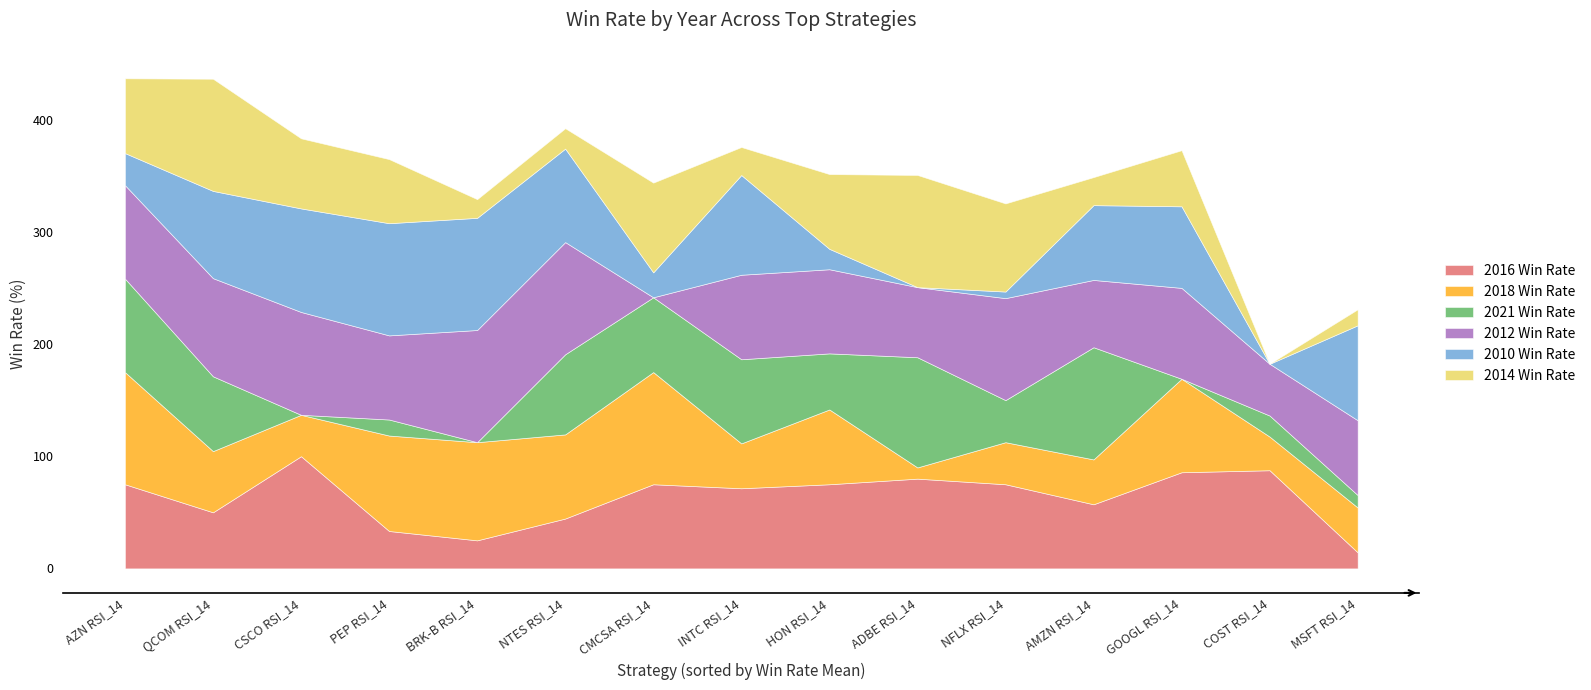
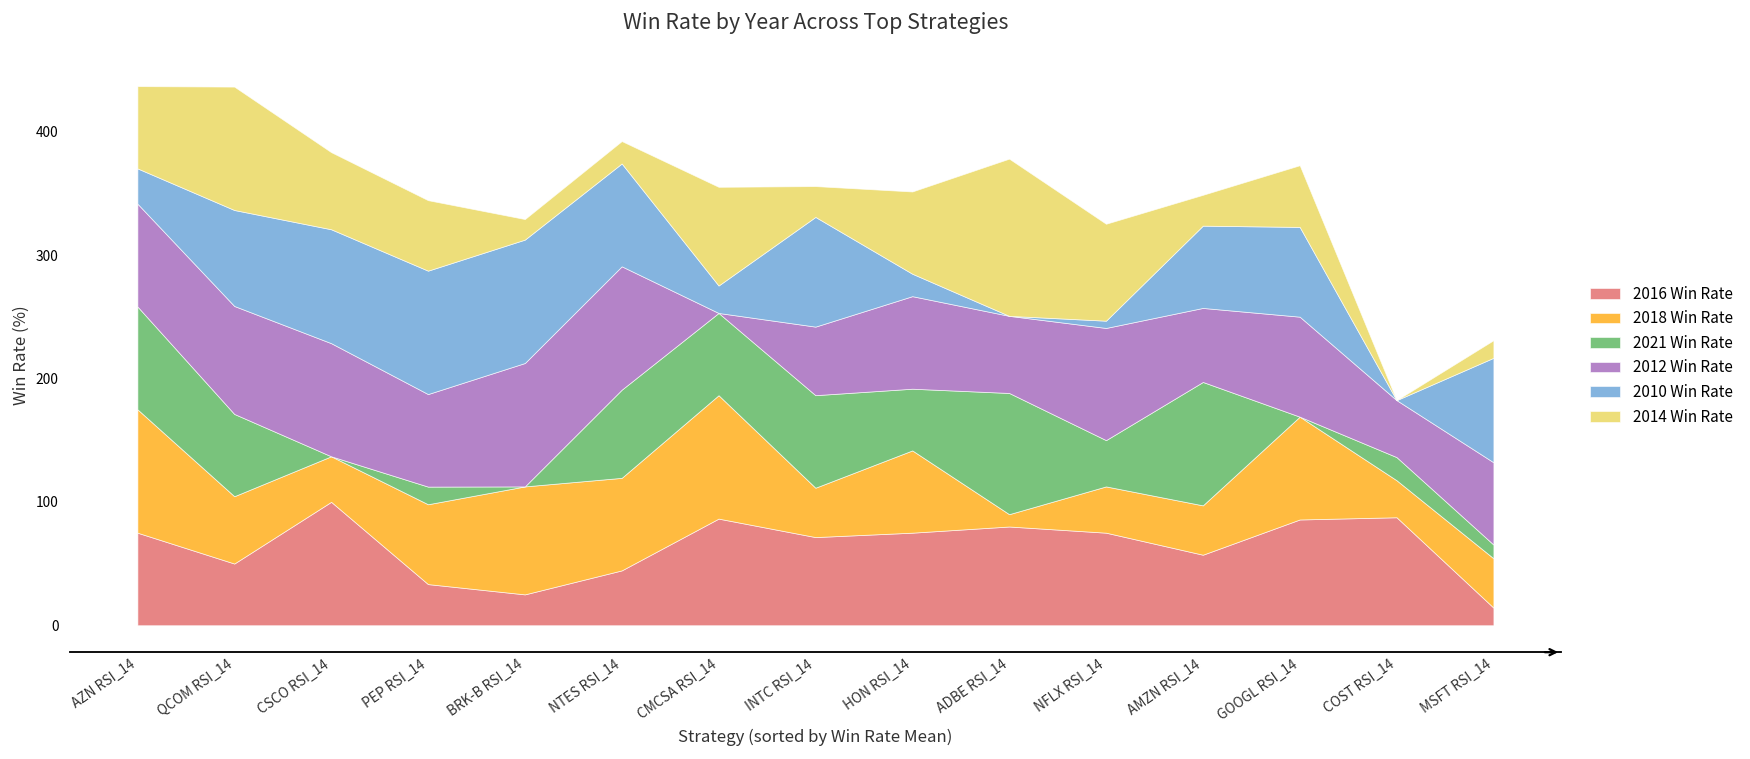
2018 Win Rate, PEP RSI_14: 85 -> 65
2016 Win Rate, CMCSA RSI_14: 75 -> 86
2012 Win Rate, INTC RSI_14: 75 -> 56
2014 Win Rate, ADBE RSI_14: 100 -> 127
